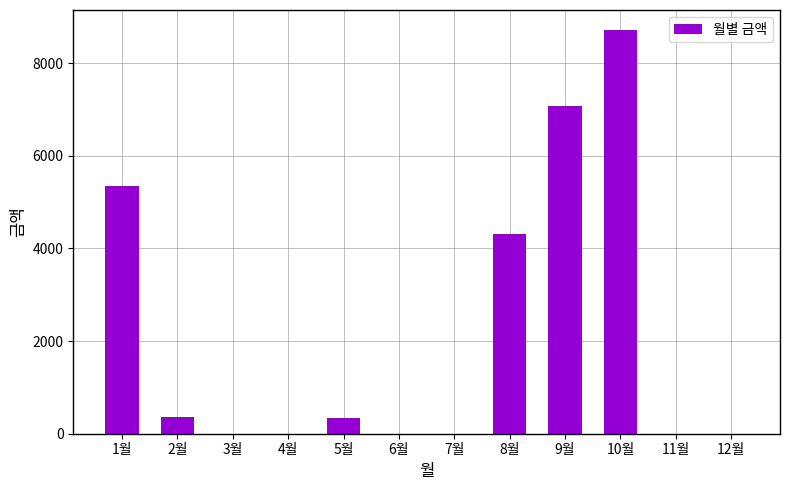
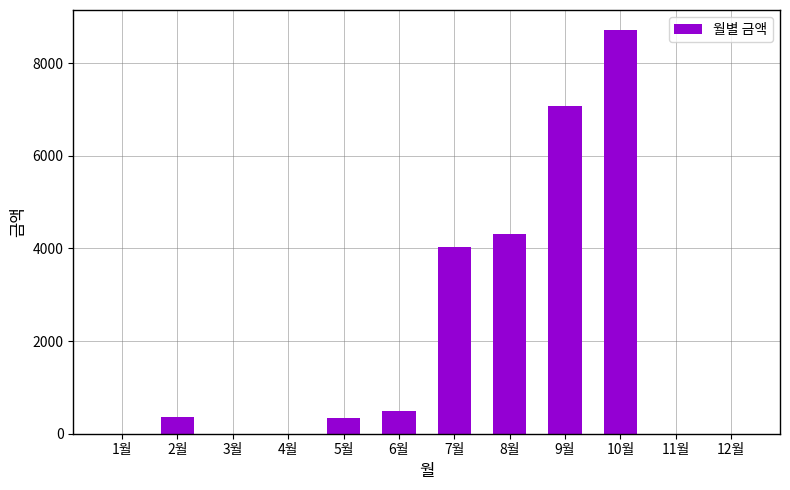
1월: 5300 -> 0
6월: 0 -> 500
7월: 0 -> 4000
